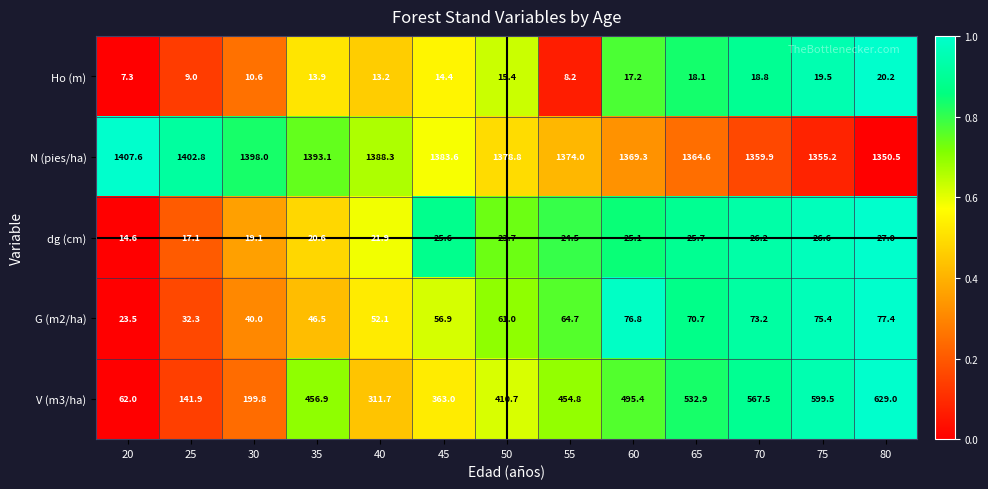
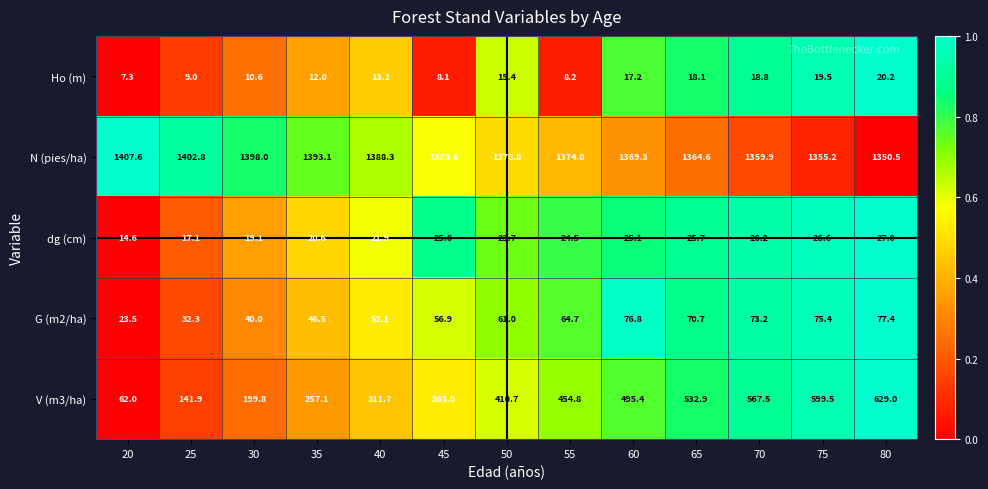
Ho (m), 35: 13.9 -> 12.0
Ho (m), 45: 14.4 -> 8.1
V (m3/ha), 35: 456.9 -> 257.1
